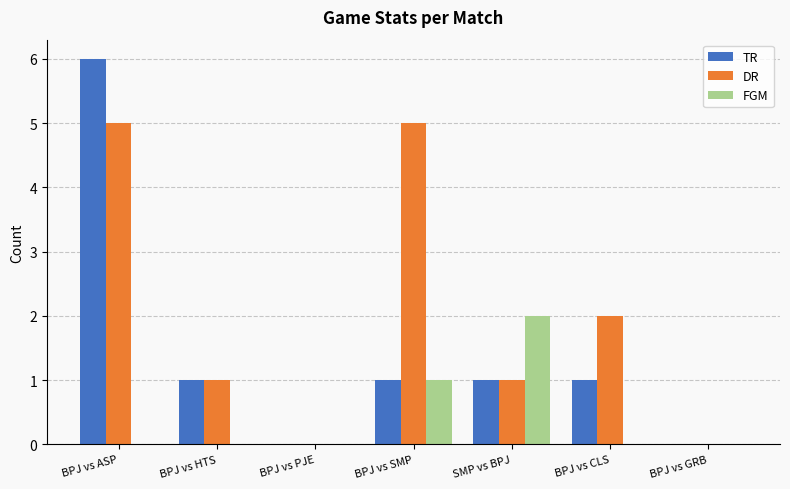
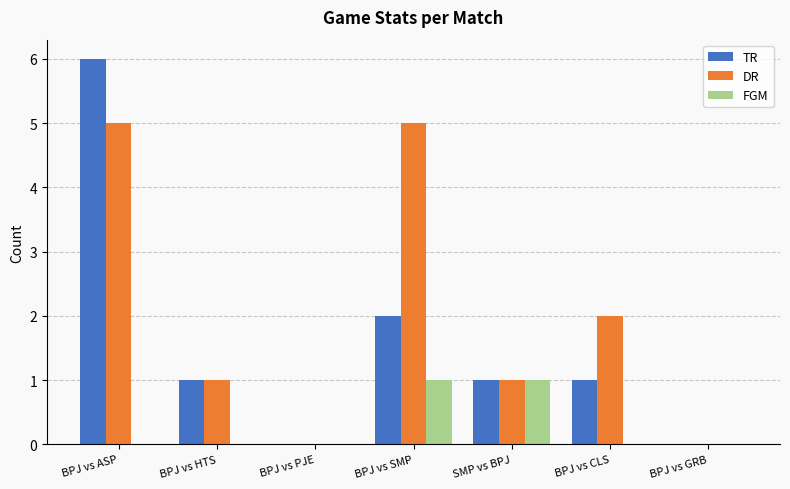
TR, BPJ vs SMP: 1 -> 2
FGM, SMP vs BPJ: 2 -> 1
